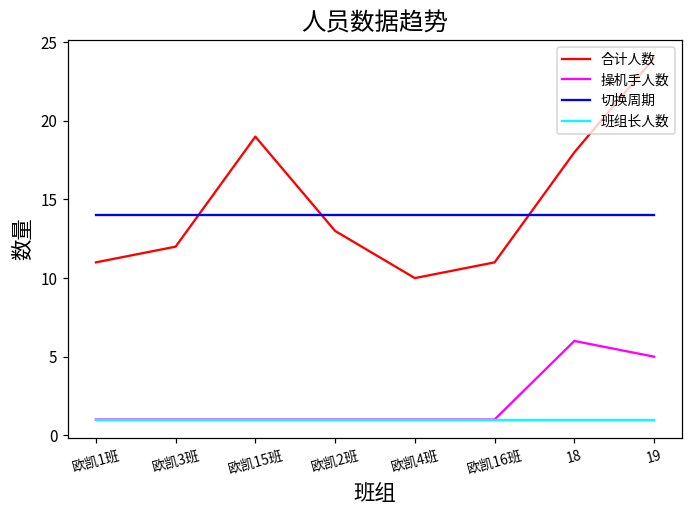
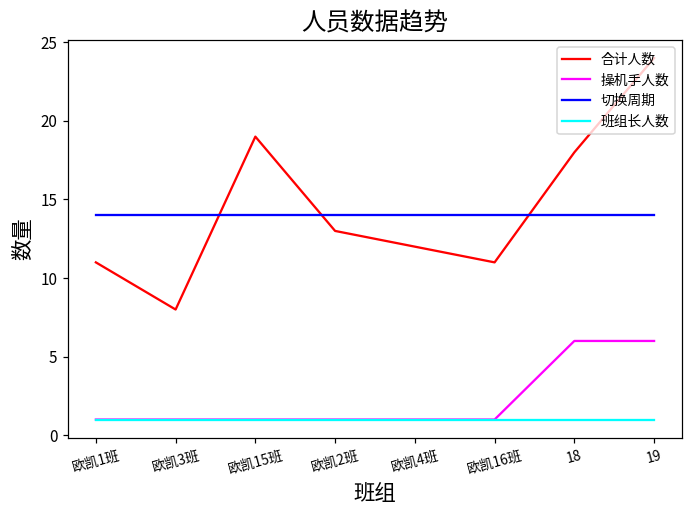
合计人数, 欧凯3班: 12 -> 8
合计人数, 欧凯4班: 10 -> 12
操机手人数, 19: 5 -> 6
